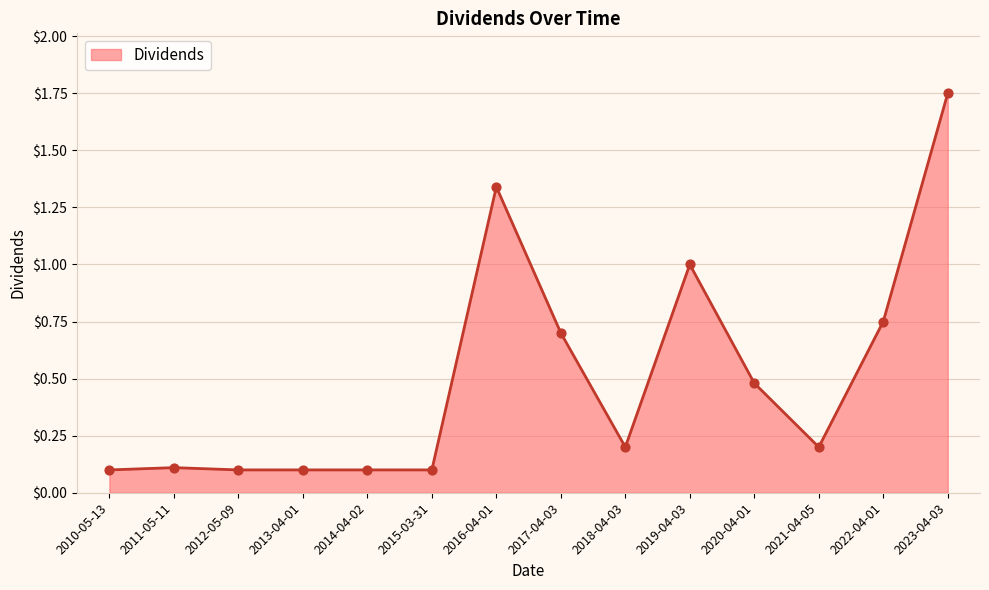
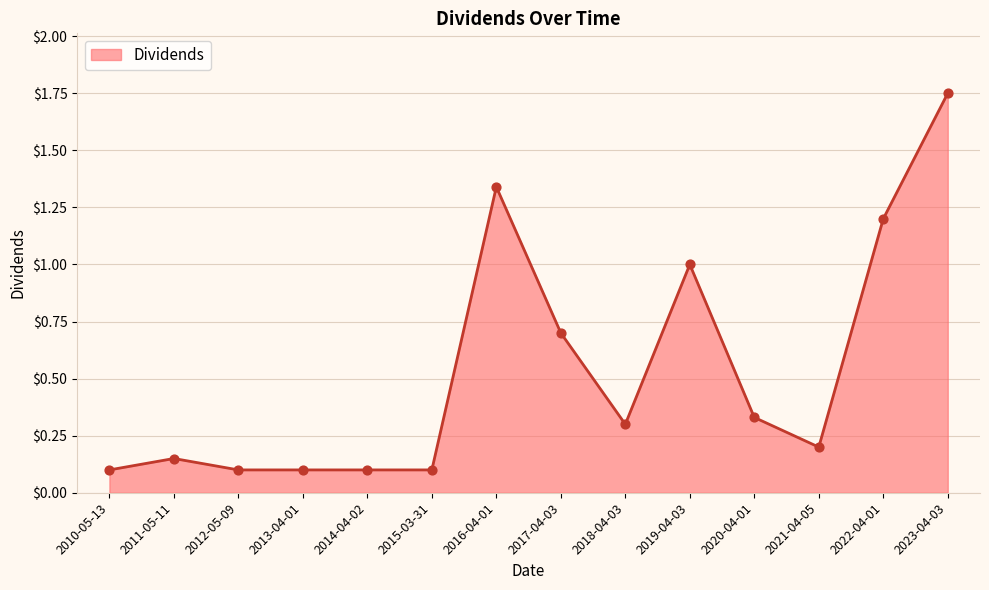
2011-05-11: $0.11 -> $0.15
2018-04-03: $0.2 -> $0.3
2020-04-01: $0.48 -> $0.33
2022-04-01: $0.75 -> $1.20
